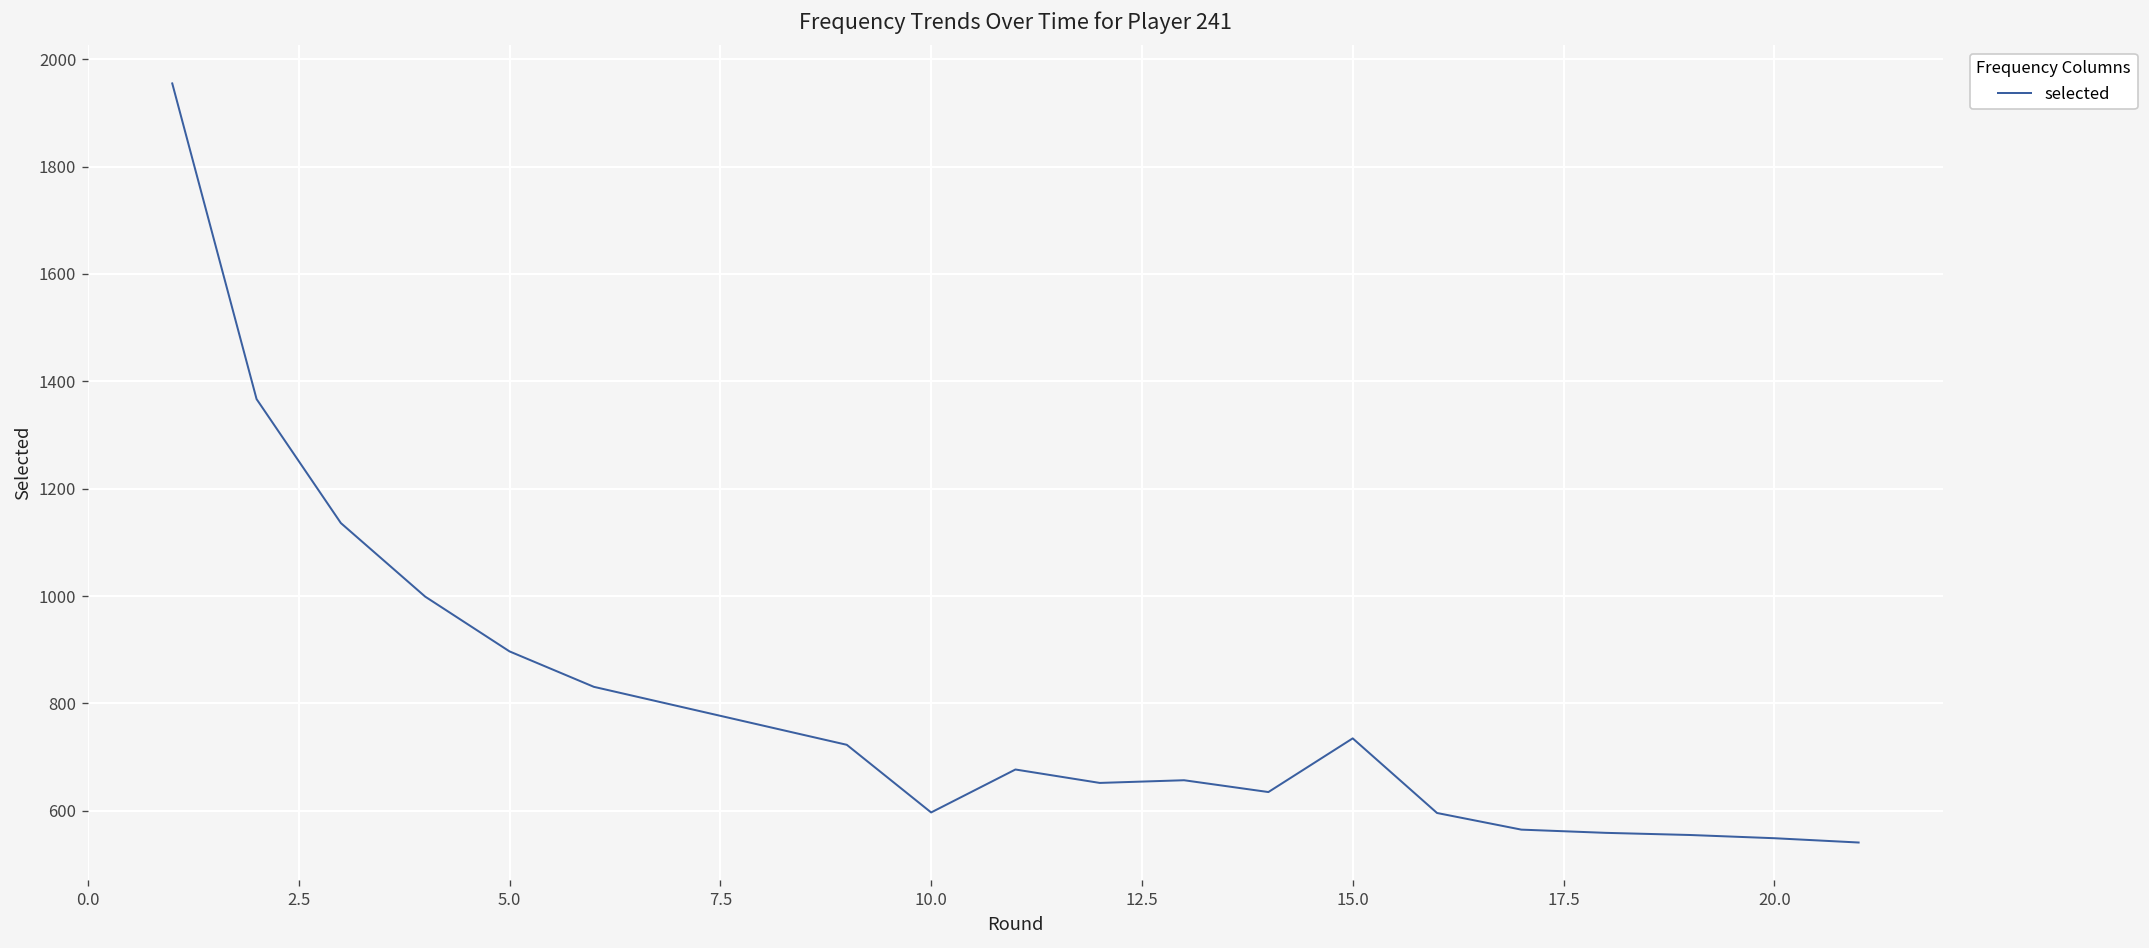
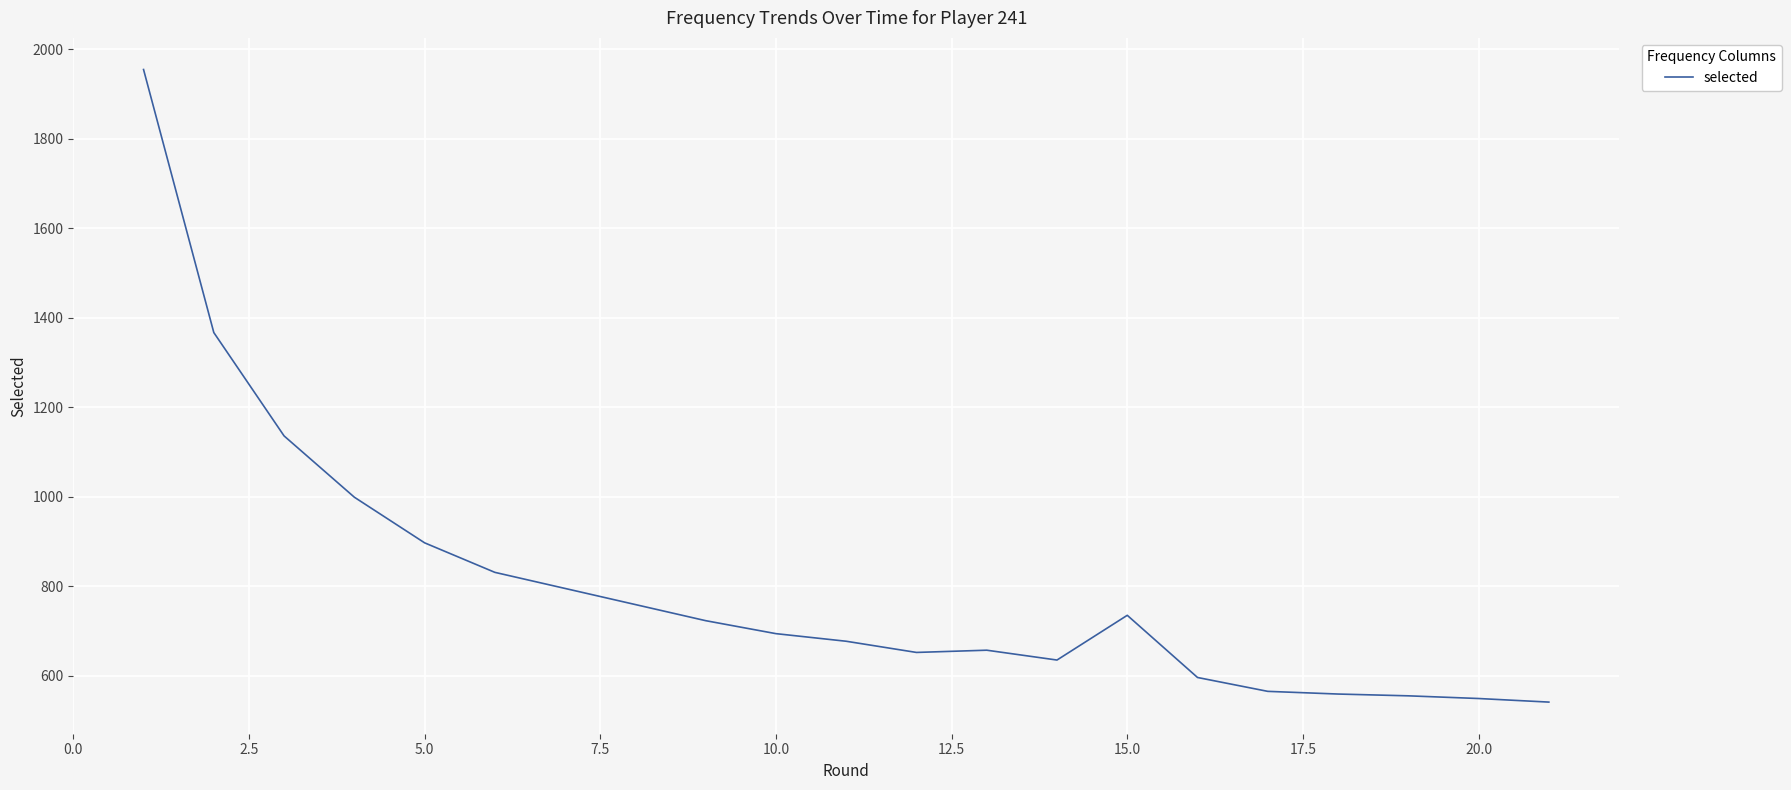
10.0: 600 -> 690
